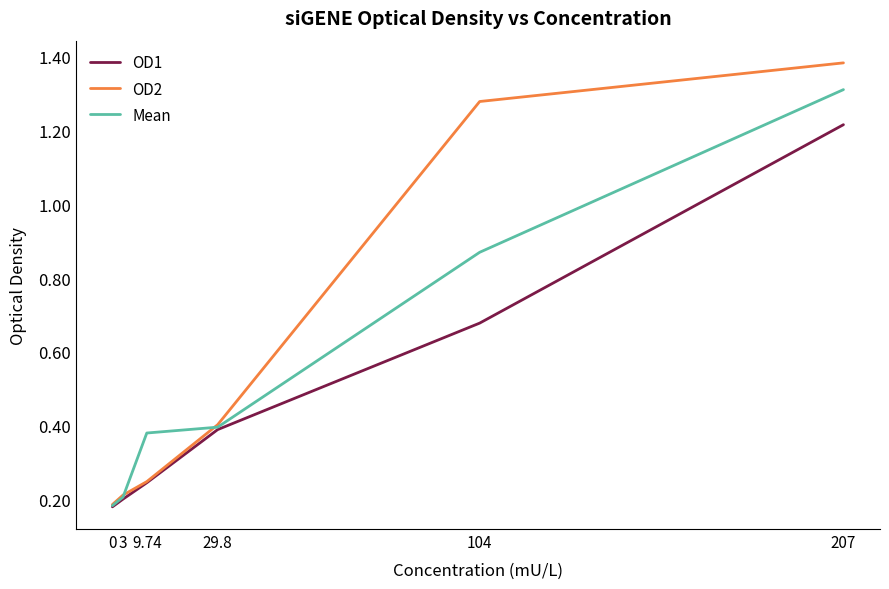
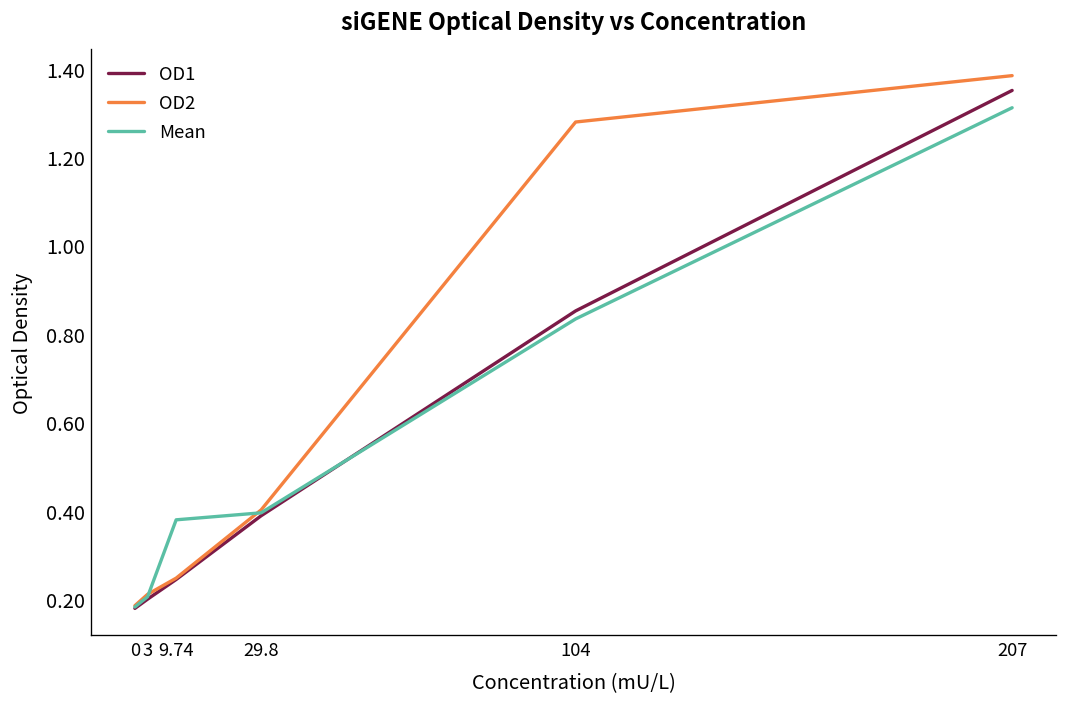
OD1, 104: 0.68 -> 0.85
Mean, 104: 0.87 -> 0.83
OD1, 207: 1.22 -> 1.35
